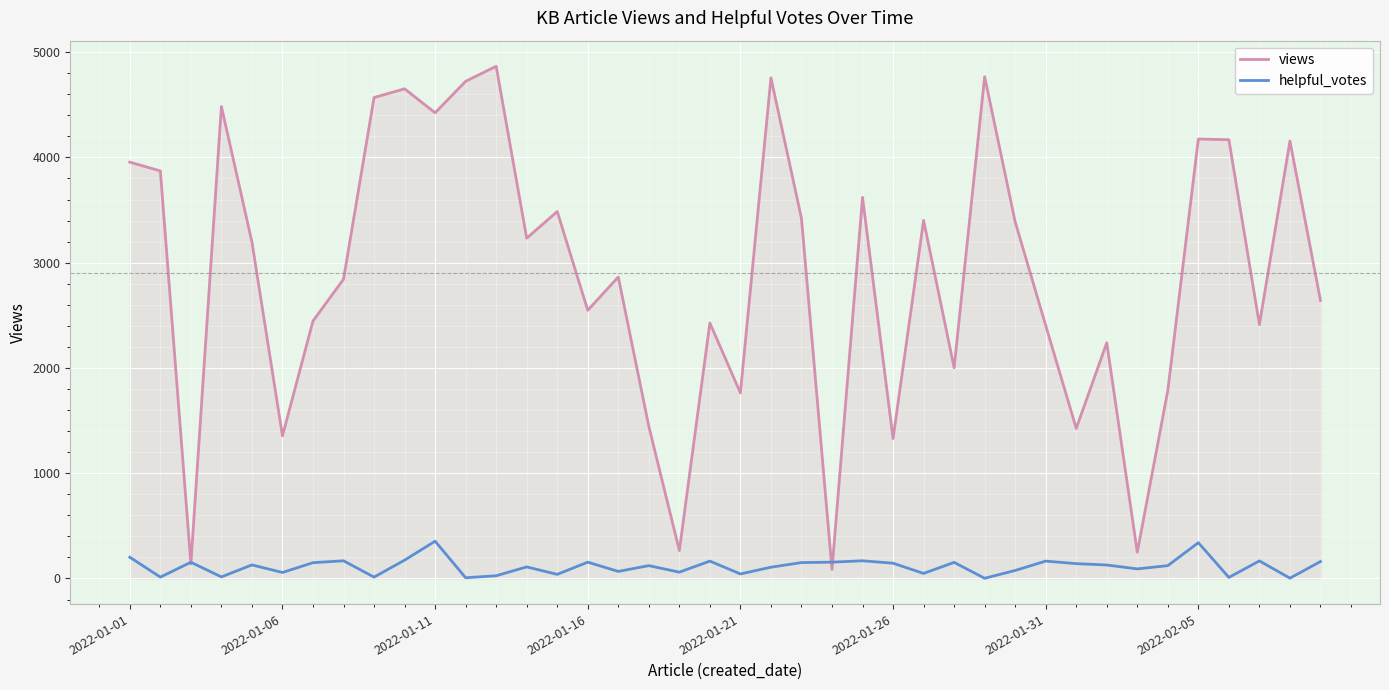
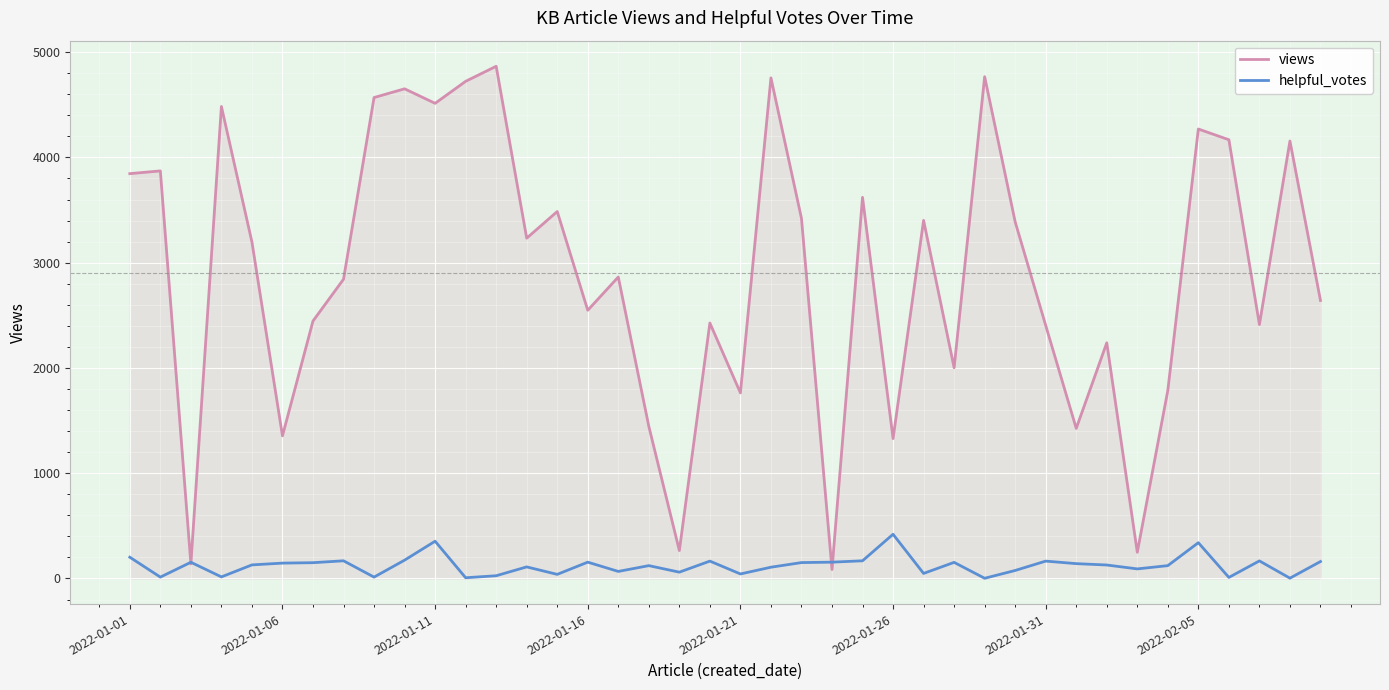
views, 2022-01-01: 3960 -> 3850
helpful_votes, 2022-01-06: 60 -> 150
views, 2022-01-11: 4420 -> 4510
helpful_votes, 2022-01-26: 150 -> 420
views, 2022-02-05: 4180 -> 4270
